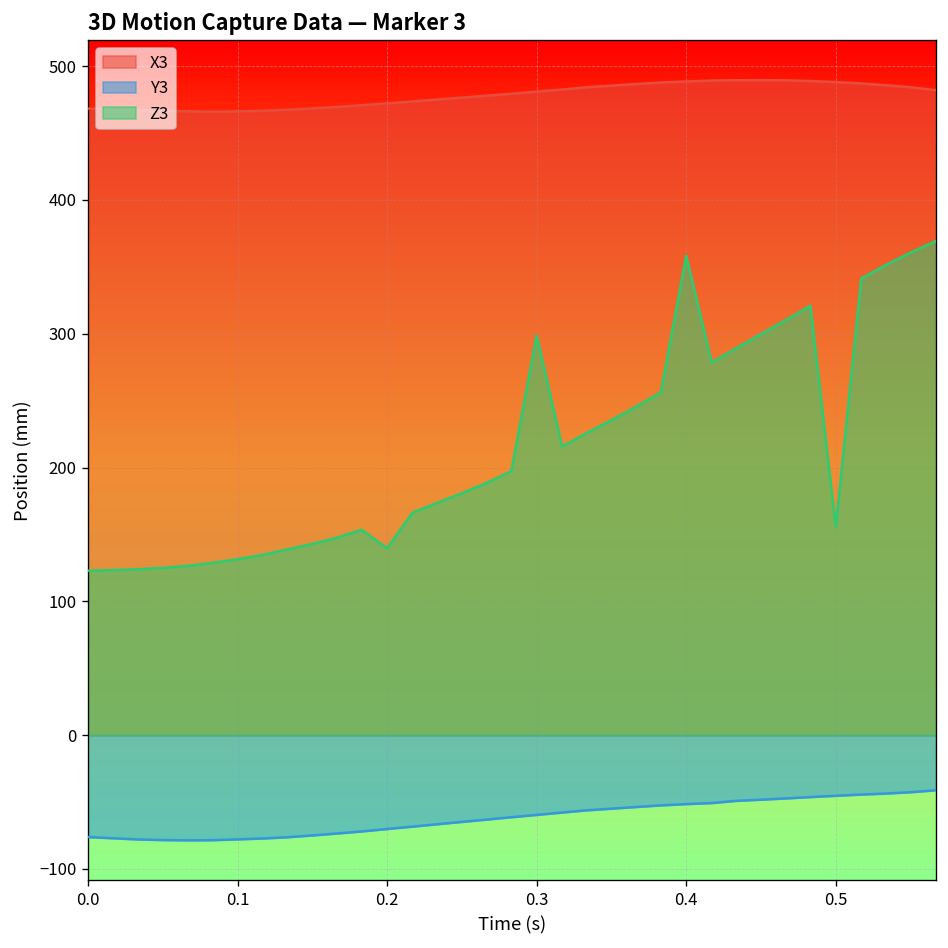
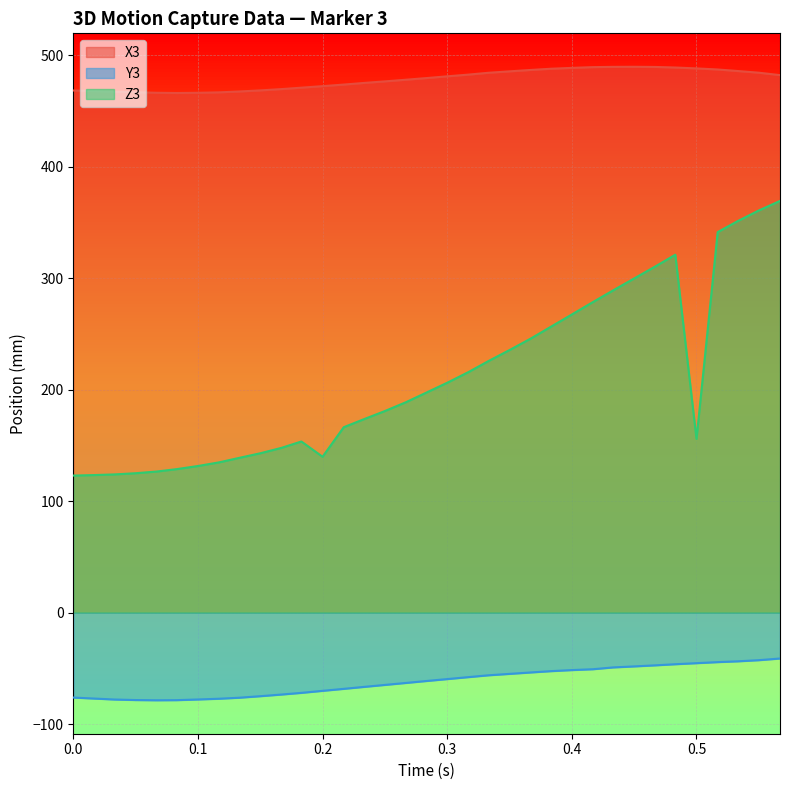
Z3, 0.3: 299 -> 206
Z3, 0.4: 358 -> 267
